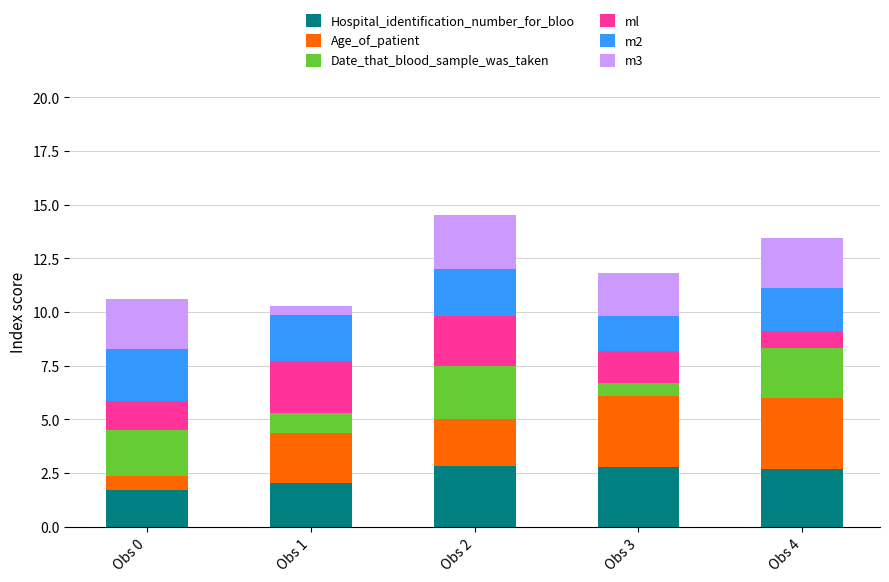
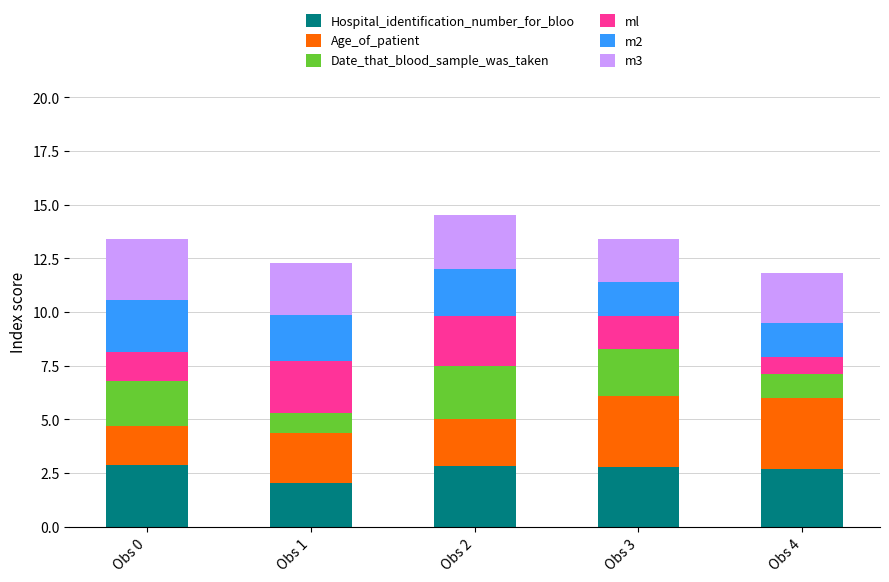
Hospital_identification_number_for_bloo, Obs 0: 1.7 -> 2.9
Age_of_patient, Obs 0: 0.7 -> 1.8
m3, Obs 0: 2.3 -> 2.8
m3, Obs 1: 0.4 -> 2.4
Date_that_blood_sample_was_taken, Obs 3: 0.6 -> 2.2
Date_that_blood_sample_was_taken, Obs 4: 2.3 -> 1.1
m2, Obs 4: 2.0 -> 1.6
